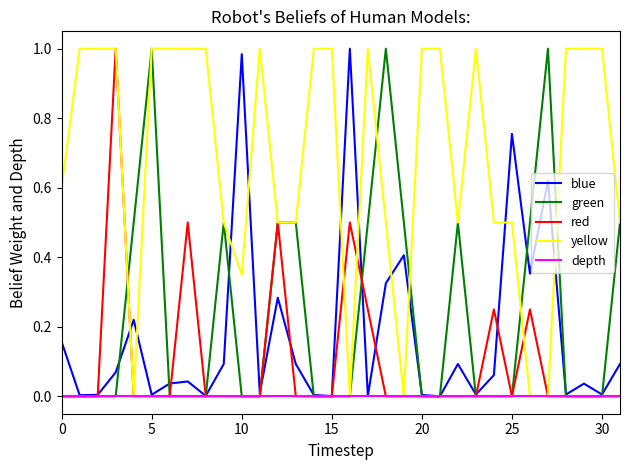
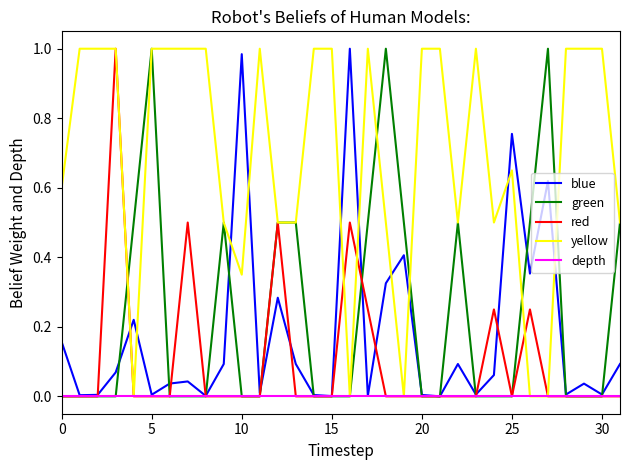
yellow, 25: 0.50 -> 0.65
